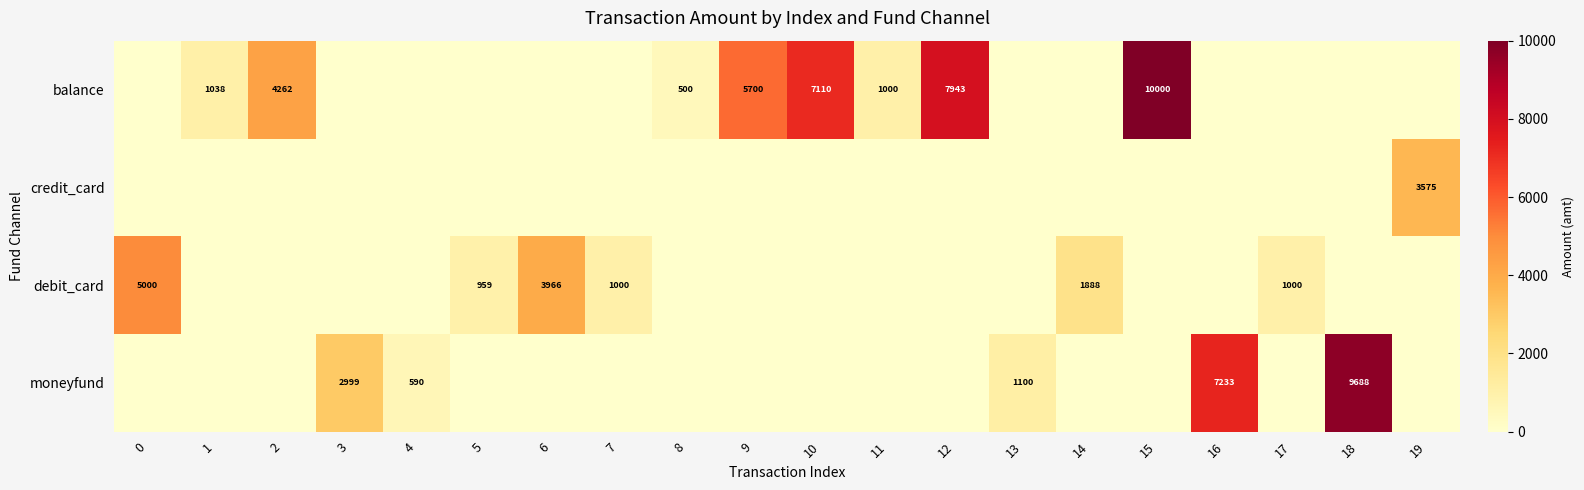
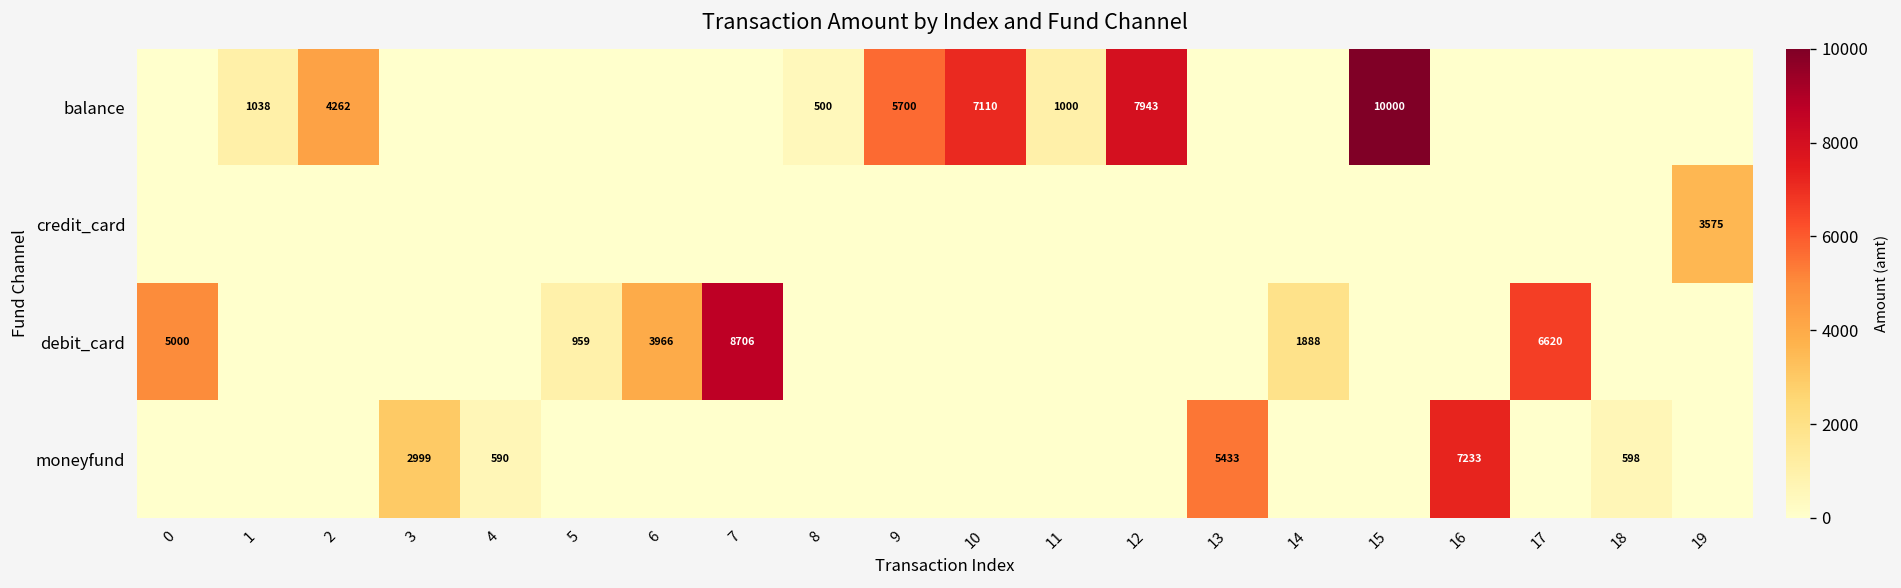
debit_card, 7: 1000 -> 8706
debit_card, 17: 1000 -> 6620
moneyfund, 13: 1100 -> 5433
moneyfund, 18: 9688 -> 598
